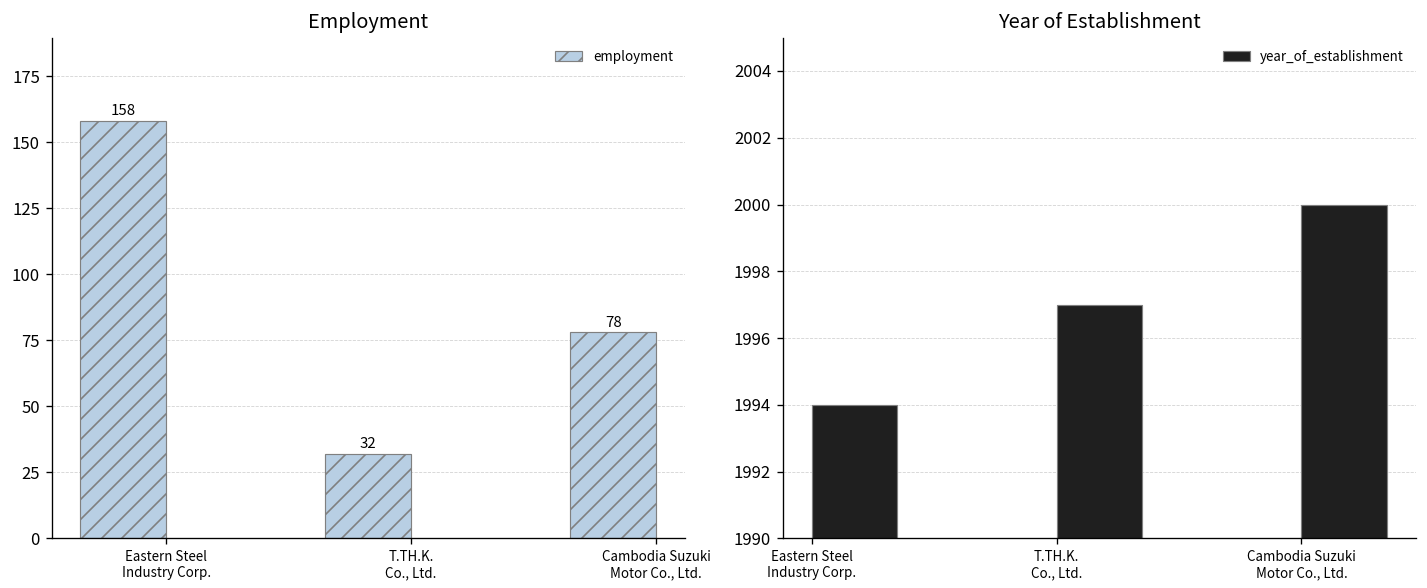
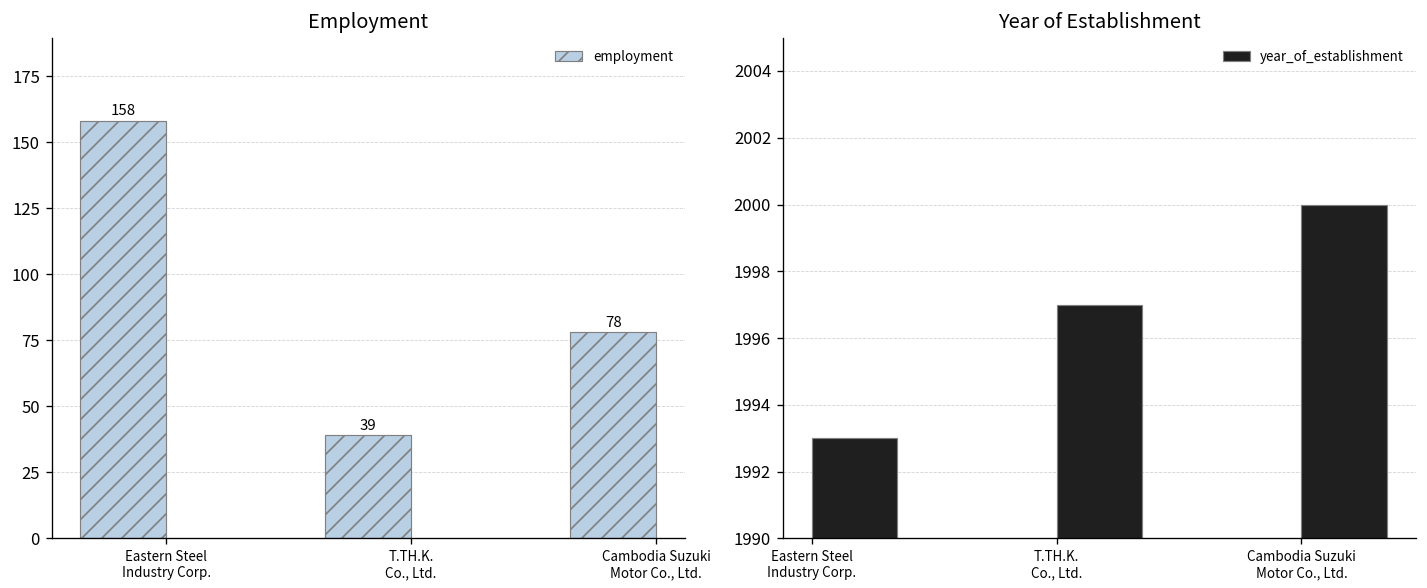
Employment, T.TH.K. Co., Ltd.: 32 -> 39
Year of Establishment, Eastern Steel Industry Corp.: 1994 -> 1993
